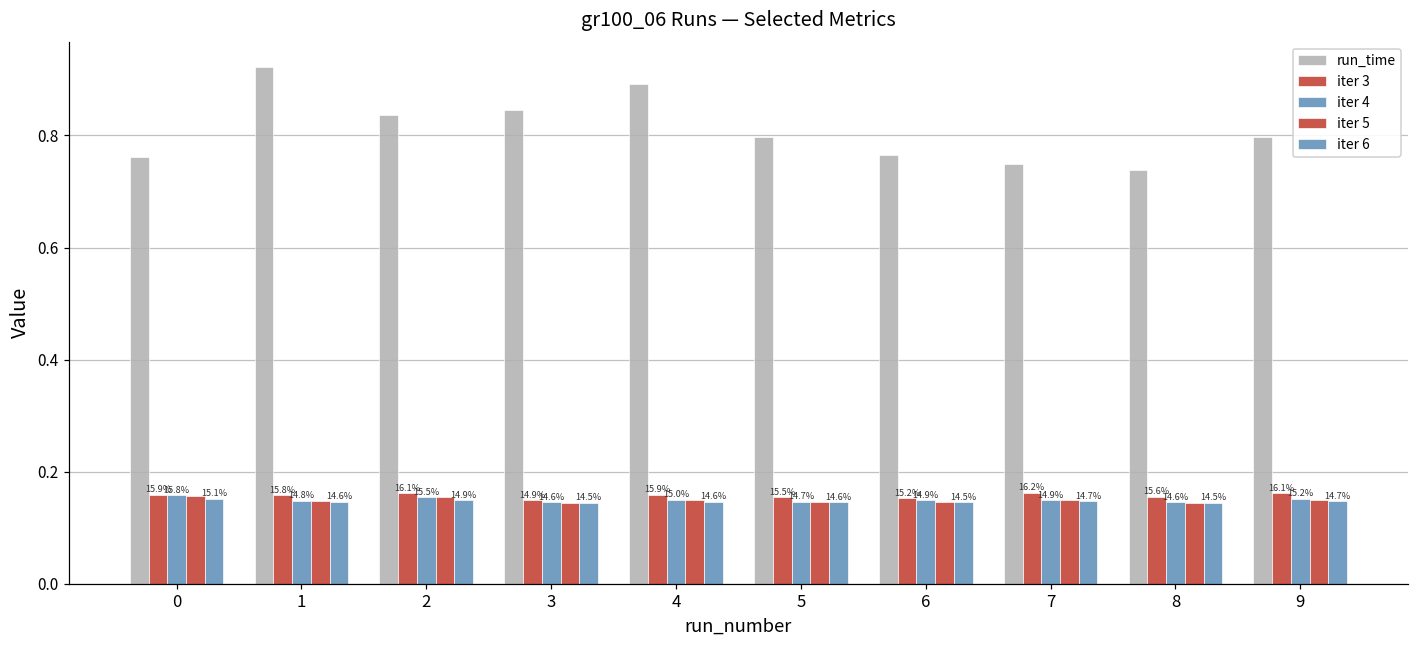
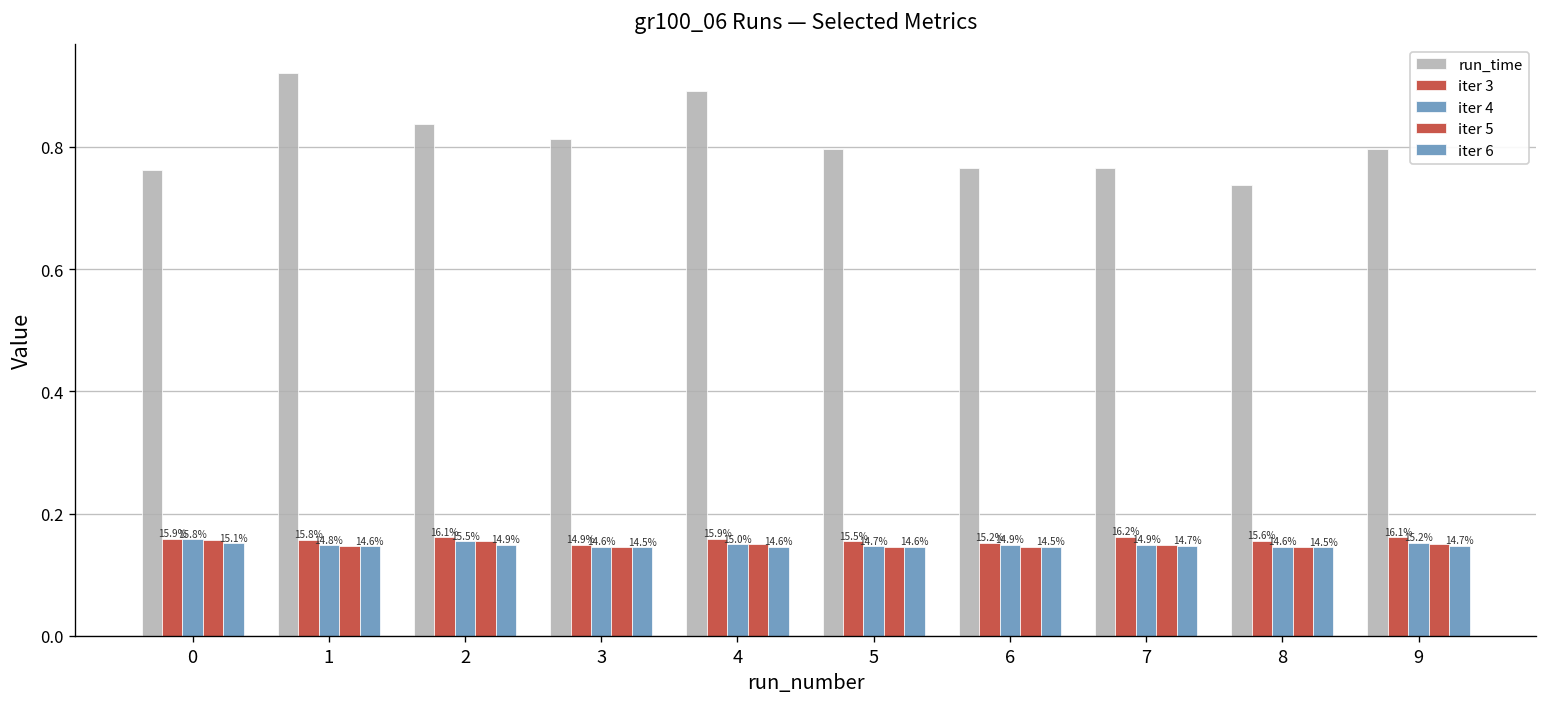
run_time, 3: 0.85 -> 0.81
run_time, 7: 0.75 -> 0.77
